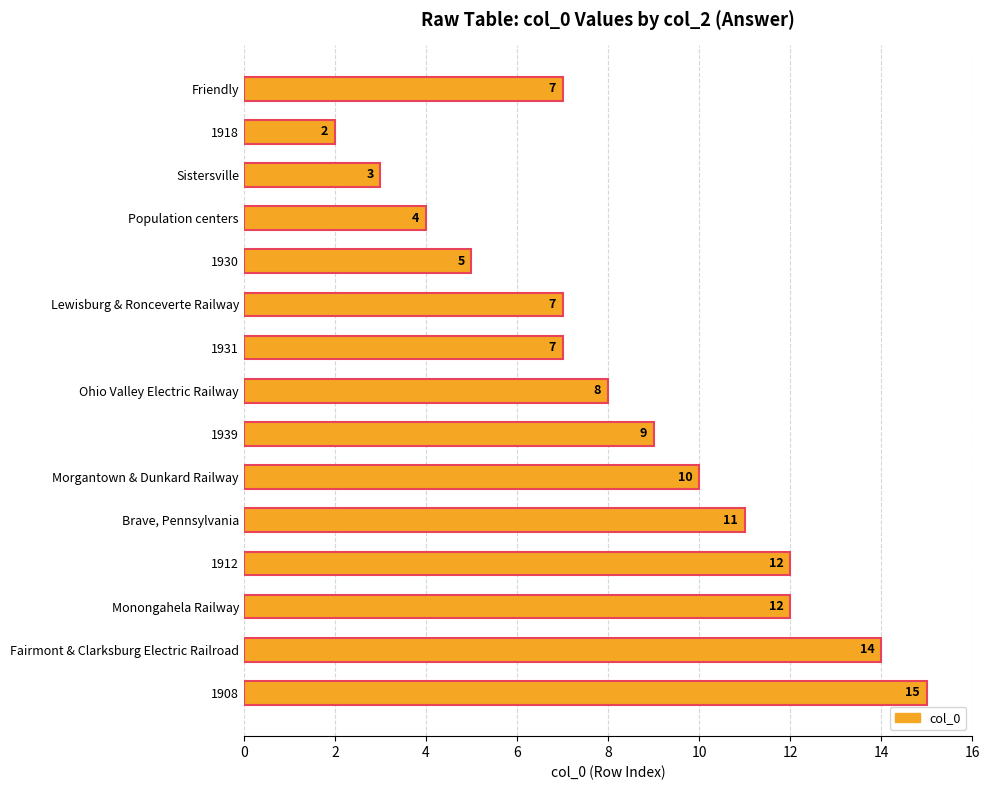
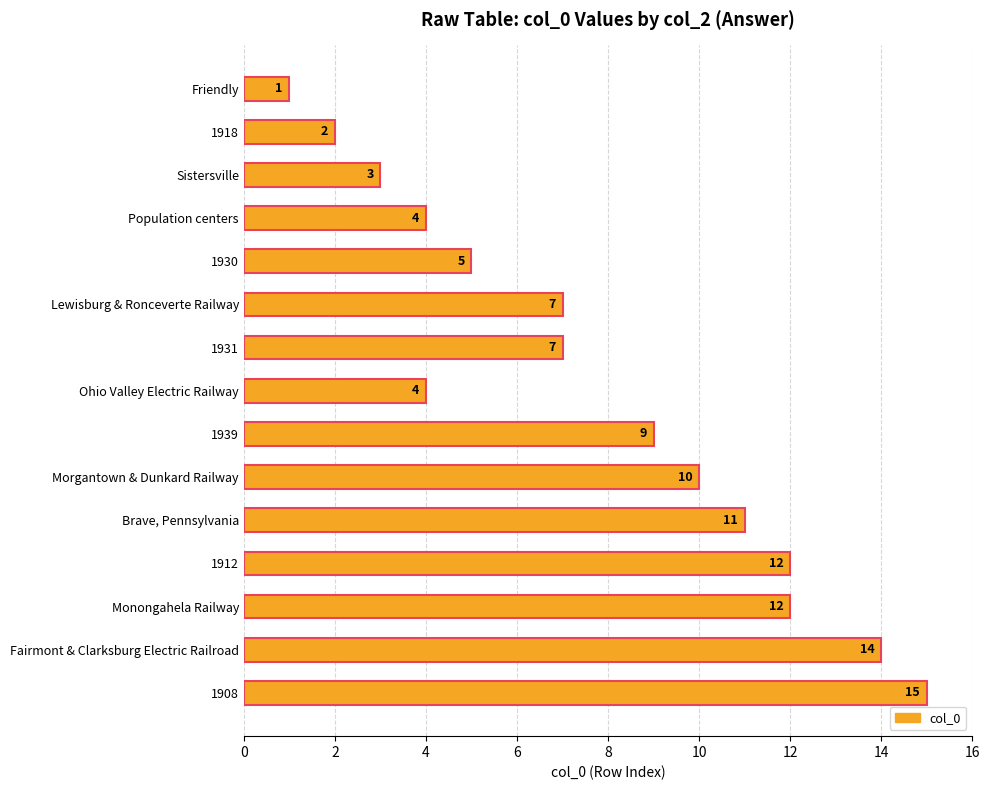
Friendly: 7 -> 1
Ohio Valley Electric Railway: 8 -> 4
